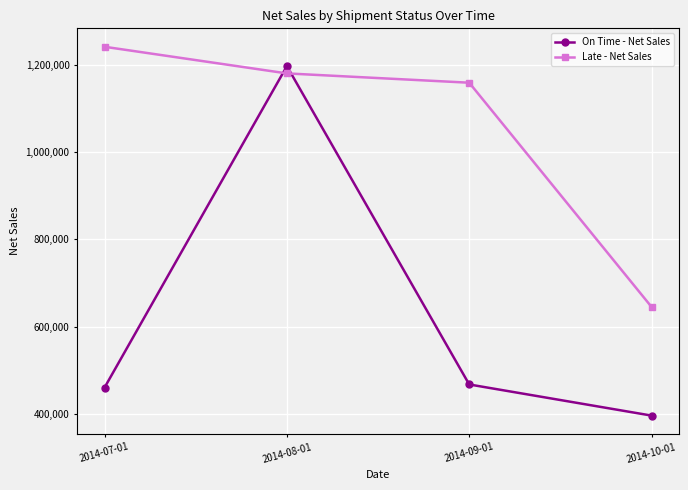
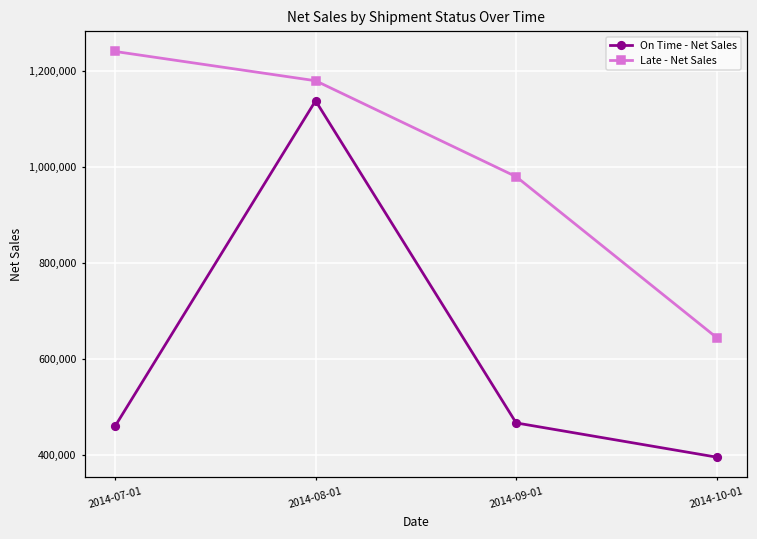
On Time - Net Sales, 2014-08-01: 1,200,000 -> 1,140,000
Late - Net Sales, 2014-09-01: 1,160,000 -> 980,000
